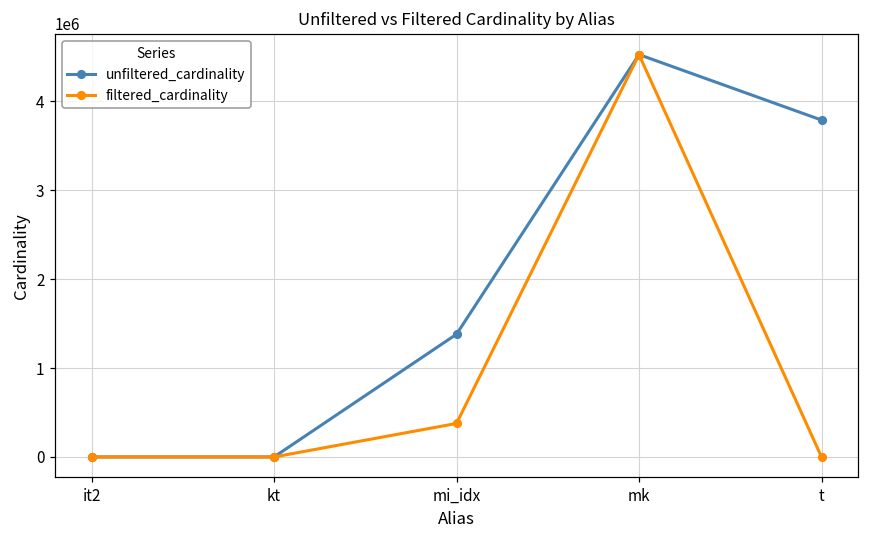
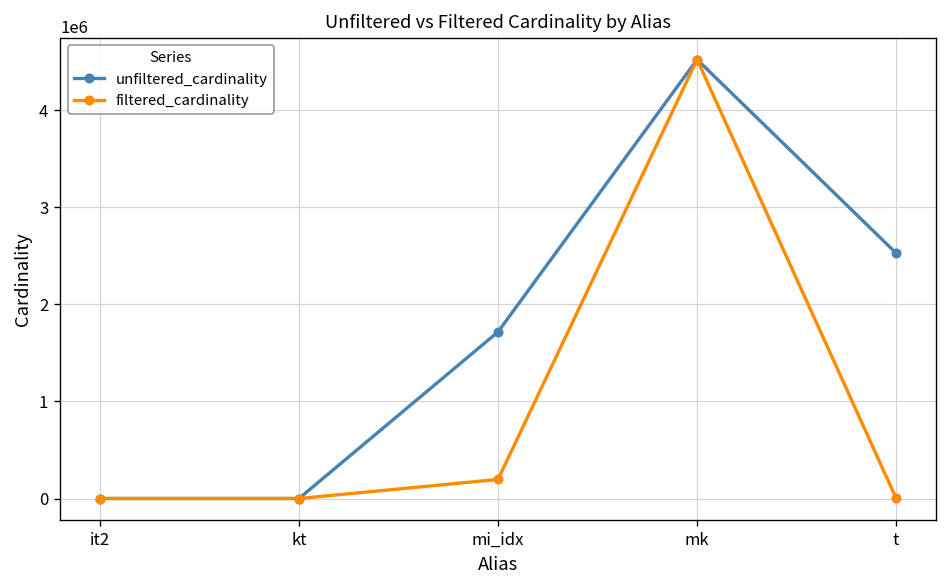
unfiltered_cardinality, mi_idx: 1400000 -> 1700000
filtered_cardinality, mi_idx: 400000 -> 200000
unfiltered_cardinality, t: 3800000 -> 2500000
